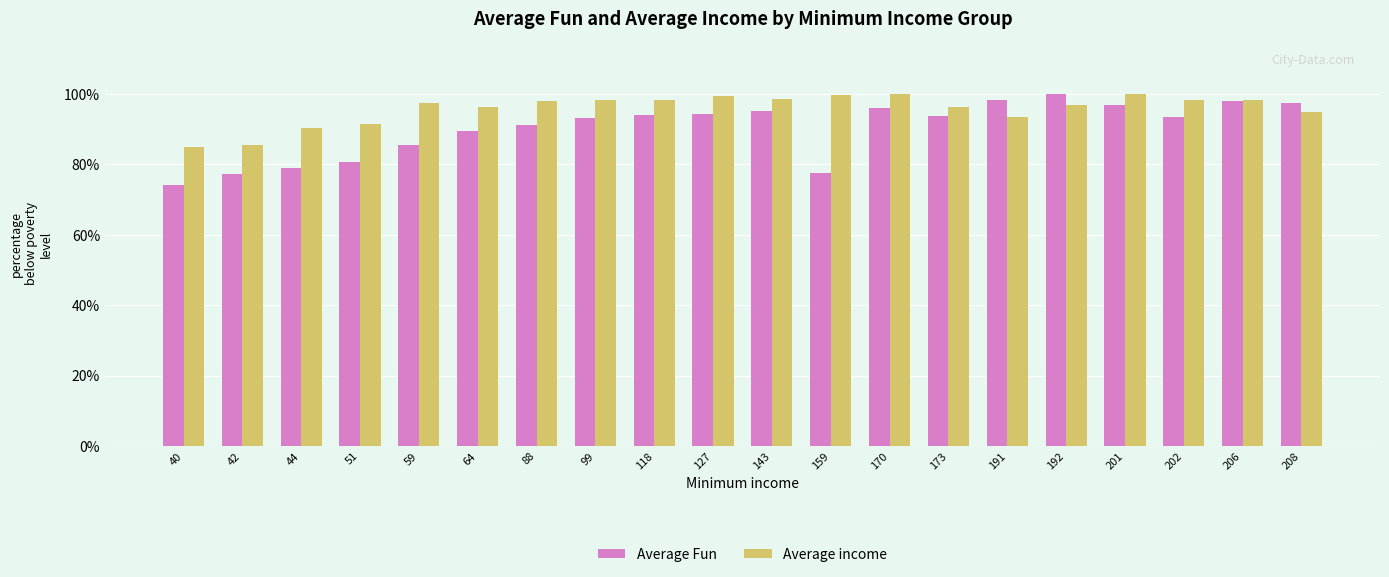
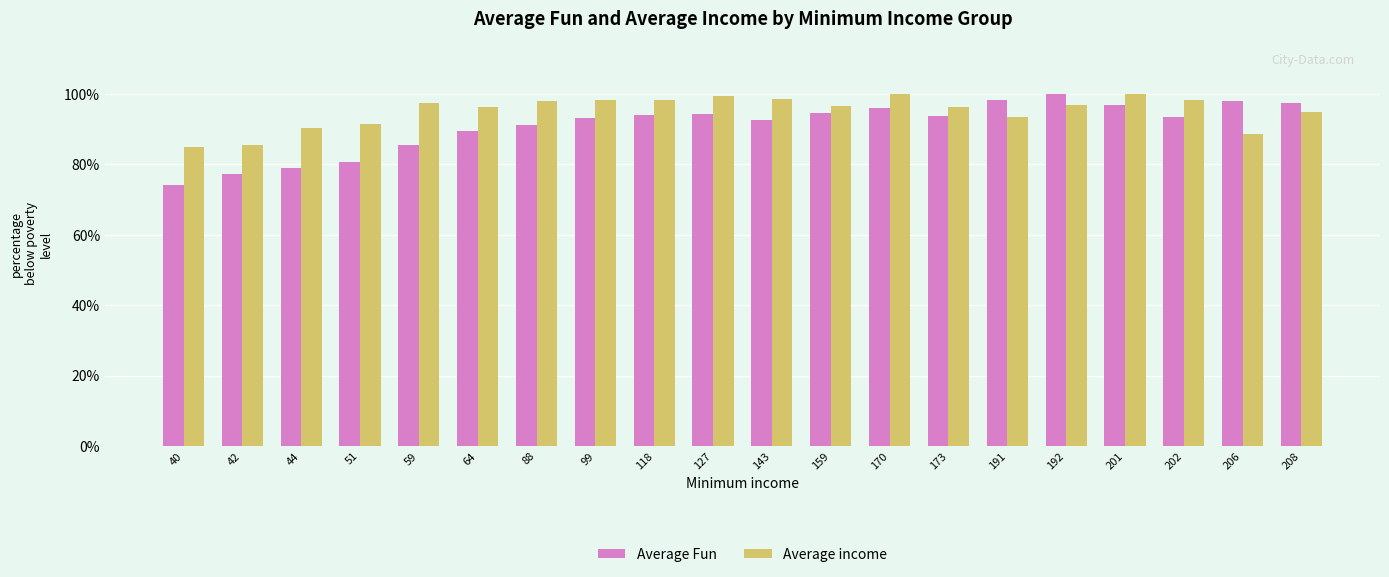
Average Fun, 143: 95% -> 93%
Average Fun, 159: 77% -> 95%
Average income, 159: 100% -> 96%
Average income, 206: 98% -> 89%
